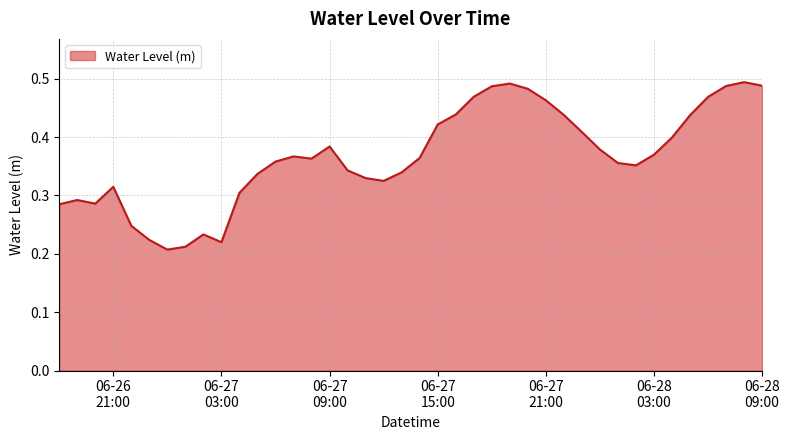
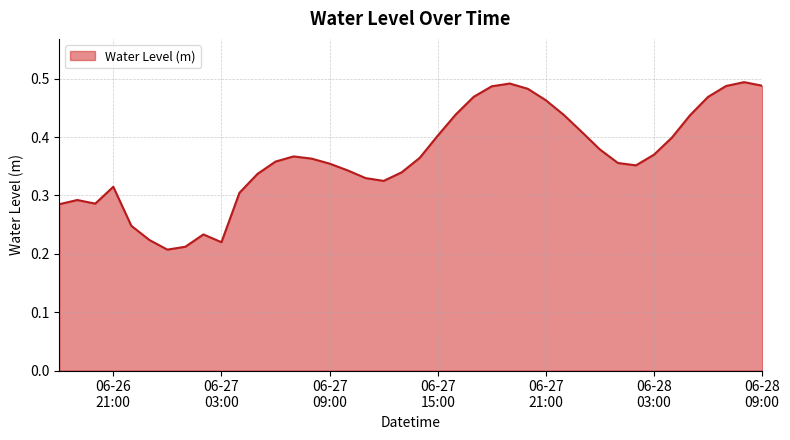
06-27 09:00: 0.38 -> 0.35
06-27 15:00: 0.42 -> 0.40
